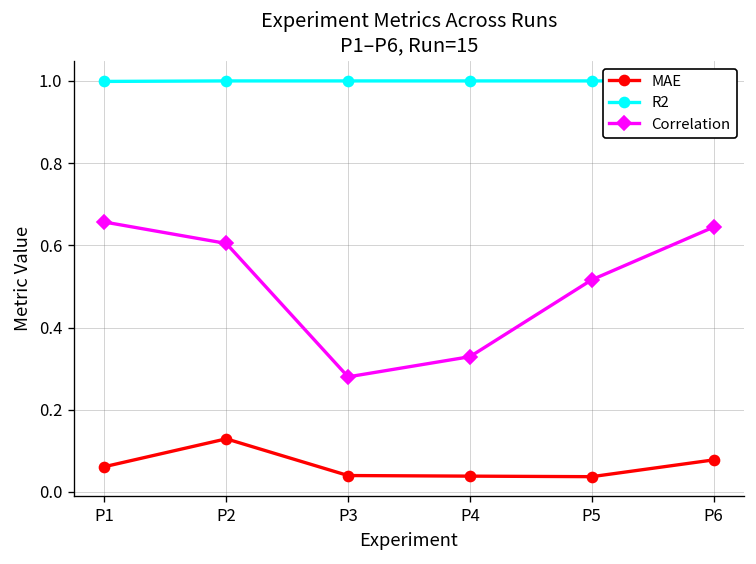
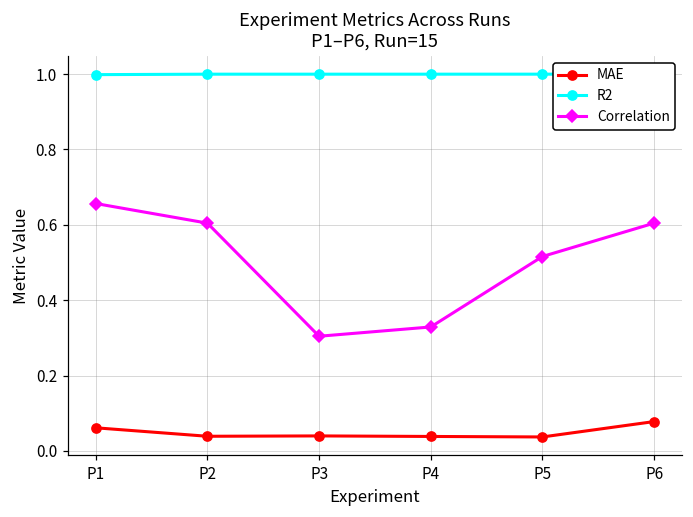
MAE, P2: 0.13 -> 0.04
Correlation, P3: 0.28 -> 0.30
Correlation, P6: 0.64 -> 0.60
